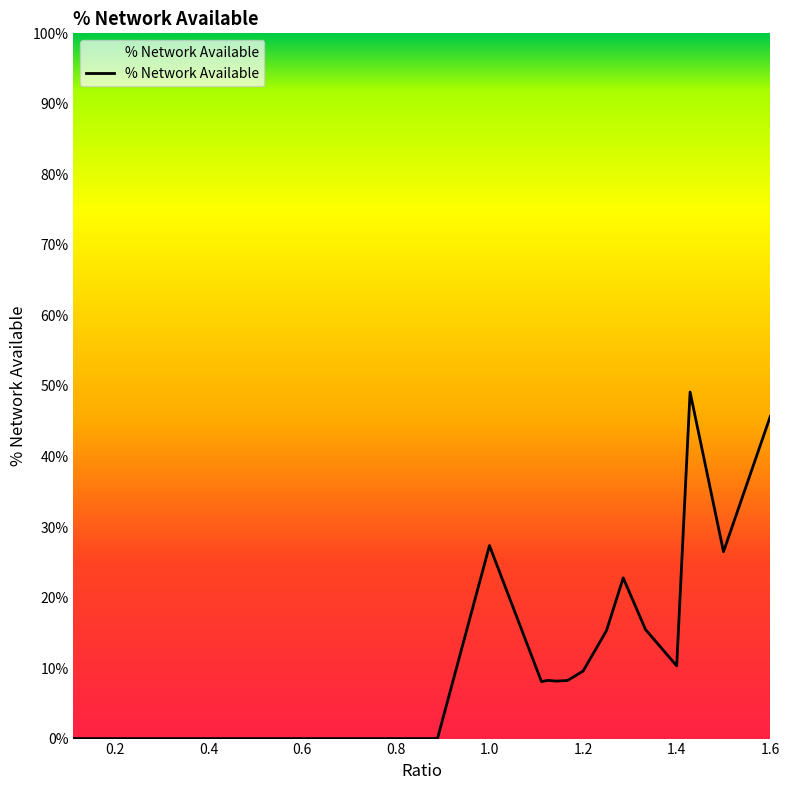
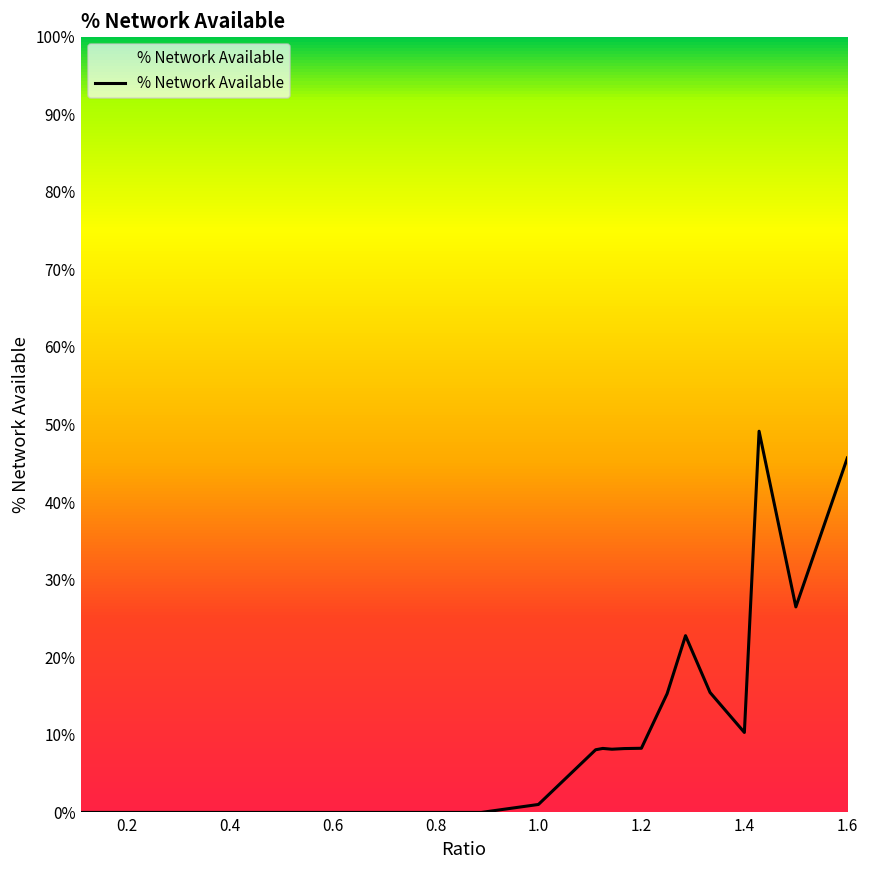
1.0: 27% -> 1%
1.2: 10% -> 8%
